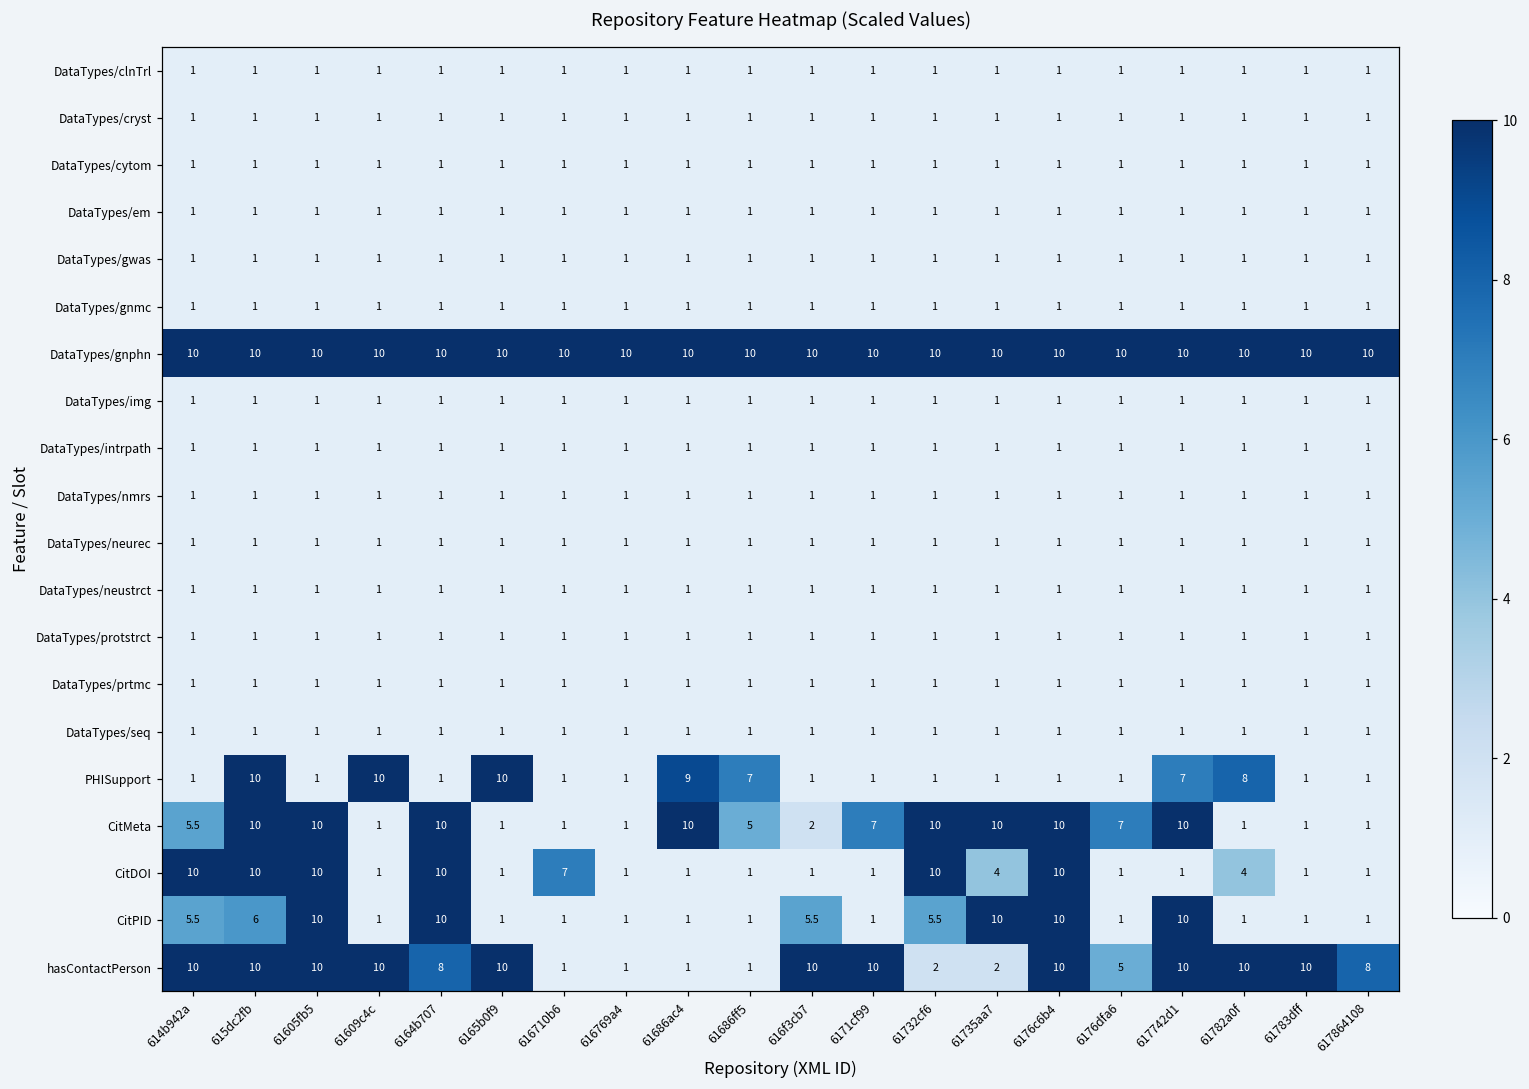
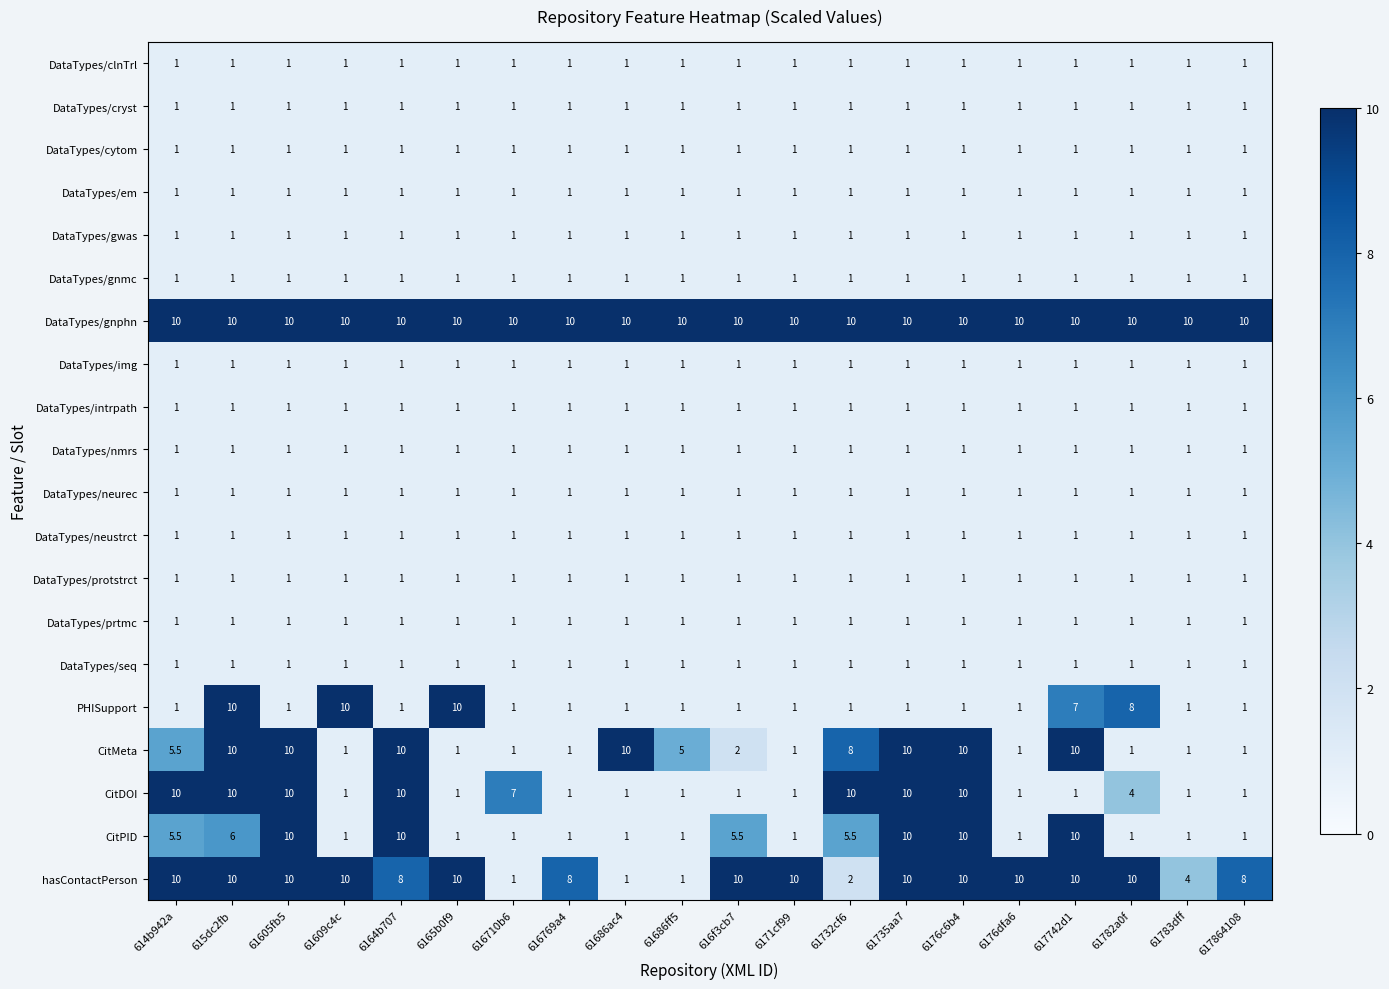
PHISupport, 61686ac4: 9 -> 1
PHISupport, 61686ff5: 7 -> 1
CitMeta, 6171cf99: 7 -> 1
CitMeta, 61732cf6: 10 -> 8
CitMeta, 6176dfa6: 7 -> 1
CitDOI, 61735aa7: 4 -> 10
hasContactPerson, 616769a4: 1 -> 8
hasContactPerson, 61735aa7: 2 -> 10
hasContactPerson, 6176dfa6: 5 -> 10
hasContactPerson, 61783dff: 10 -> 4
